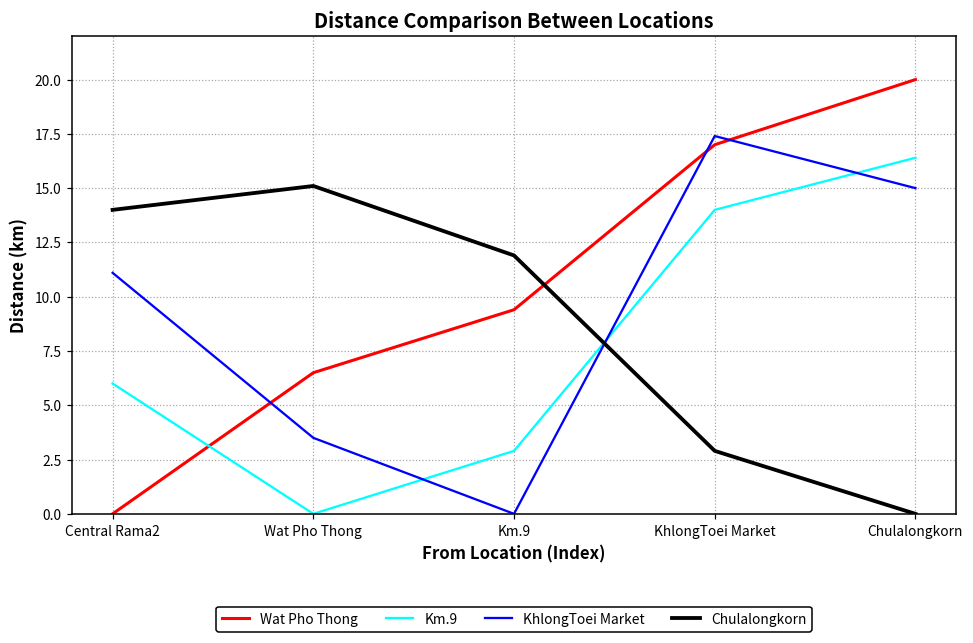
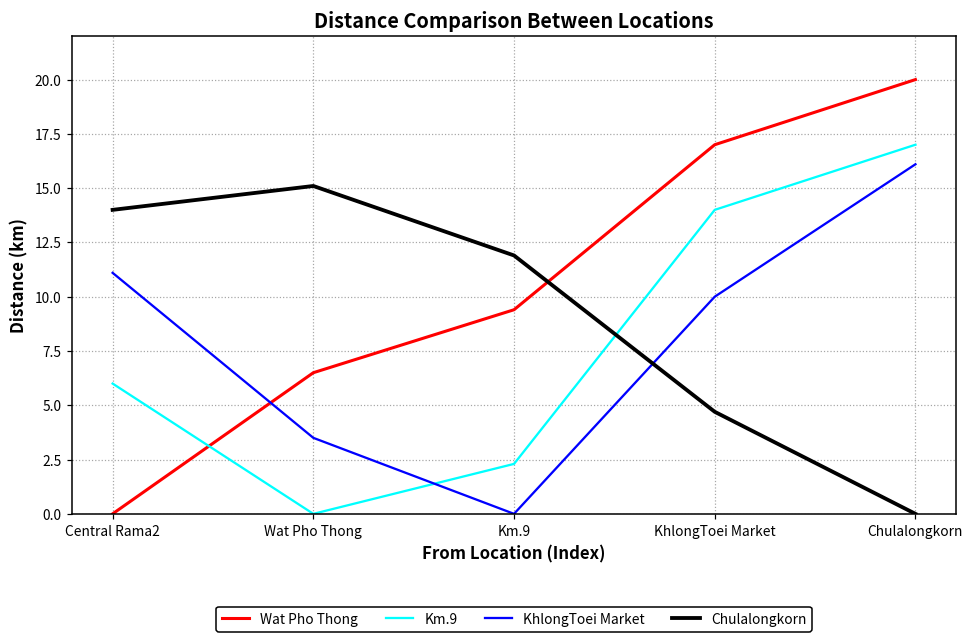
Km.9, Km.9: 2.9 -> 2.3
KhlongToei Market, KhlongToei Market: 17.4 -> 10.0
Chulalongkorn, KhlongToei Market: 2.9 -> 4.7
Km.9, Chulalongkorn: 16.4 -> 17.0
KhlongToei Market, Chulalongkorn: 15.0 -> 16.1
